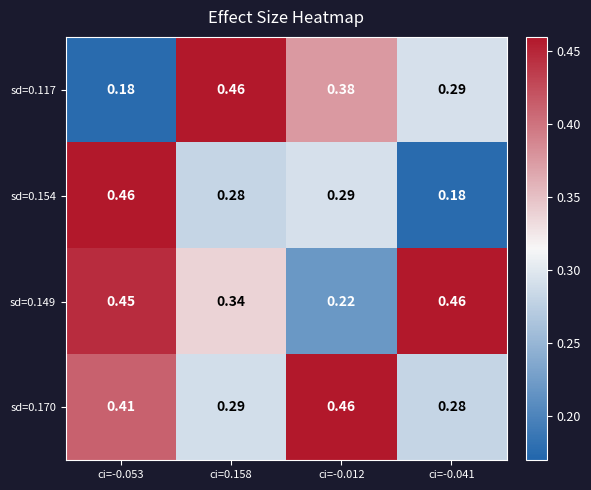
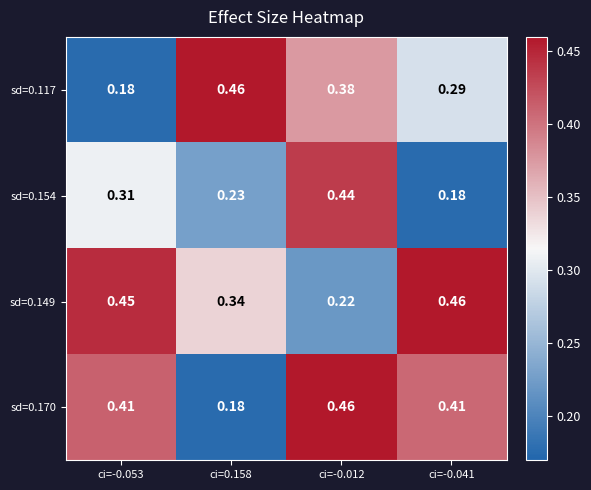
sd=0.154, ci=-0.053: 0.46 -> 0.31
sd=0.154, ci=0.158: 0.28 -> 0.23
sd=0.154, ci=-0.012: 0.29 -> 0.44
sd=0.170, ci=0.158: 0.29 -> 0.18
sd=0.170, ci=-0.041: 0.28 -> 0.41
